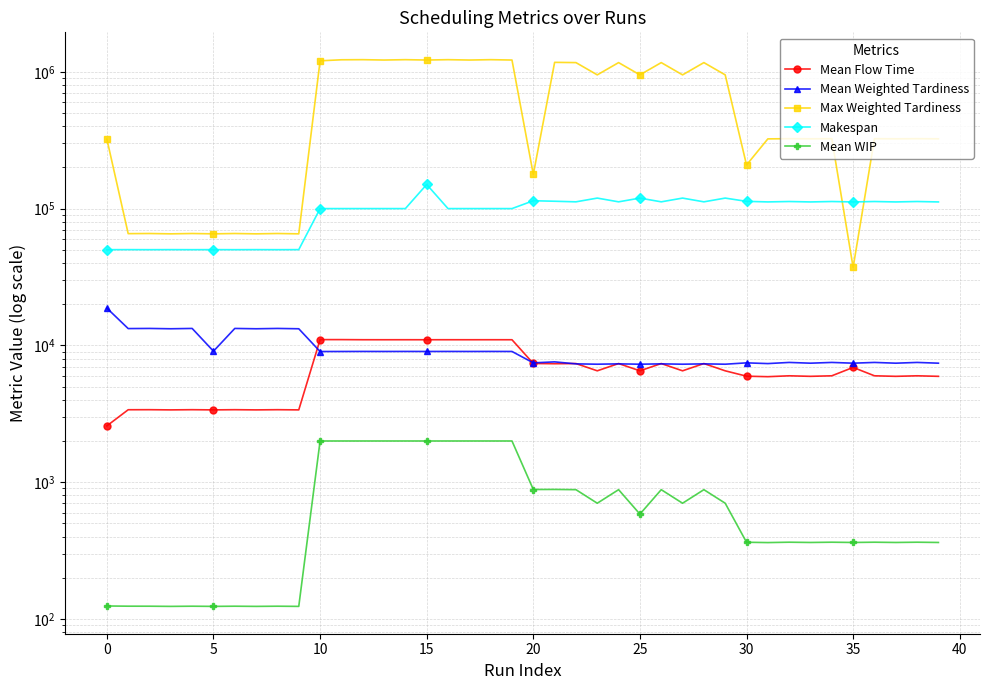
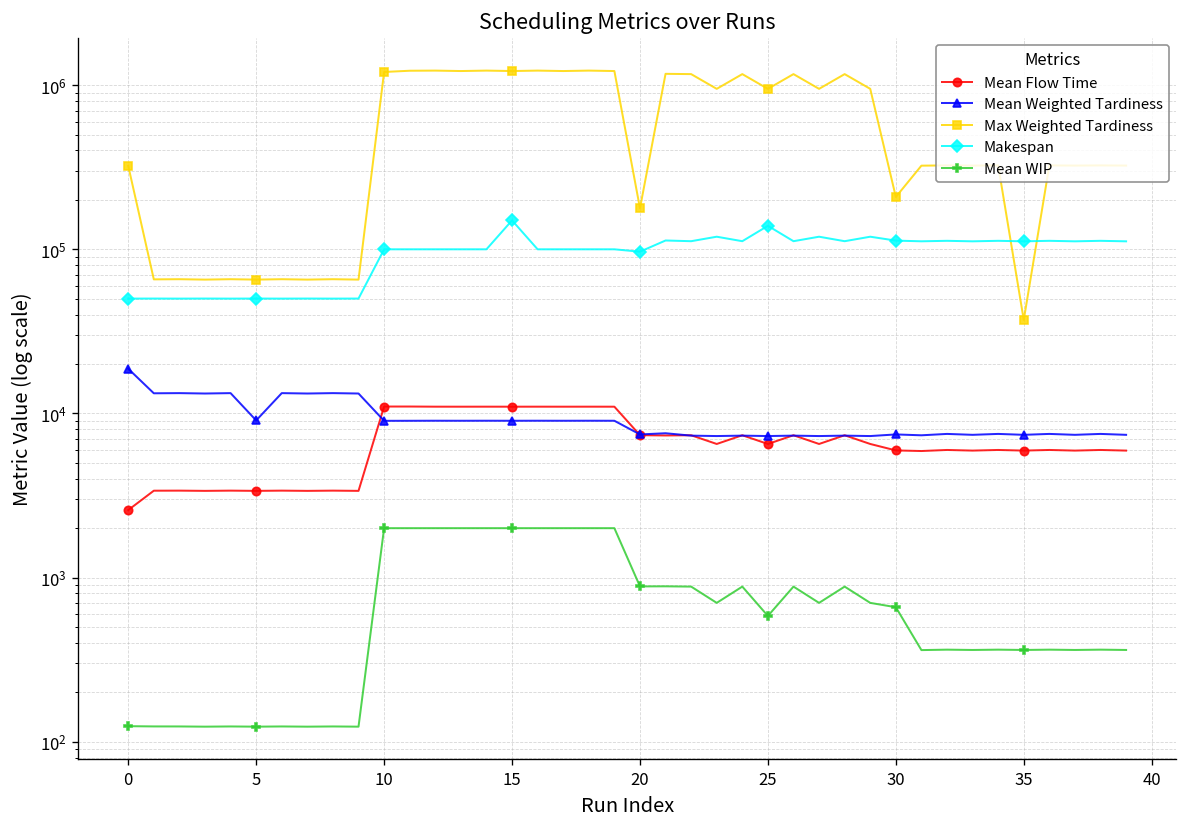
Makespan, 20: 110000 -> 100000
Makespan, 25: 120000 -> 140000
Mean WIP, 30: 360 -> 700
Mean Flow Time, 35: 7000 -> 5900
